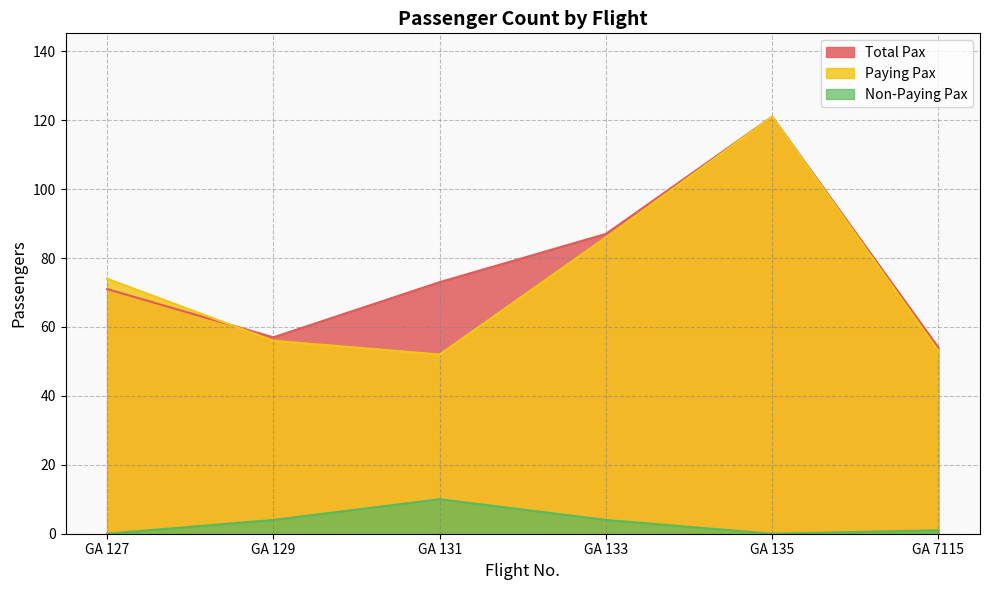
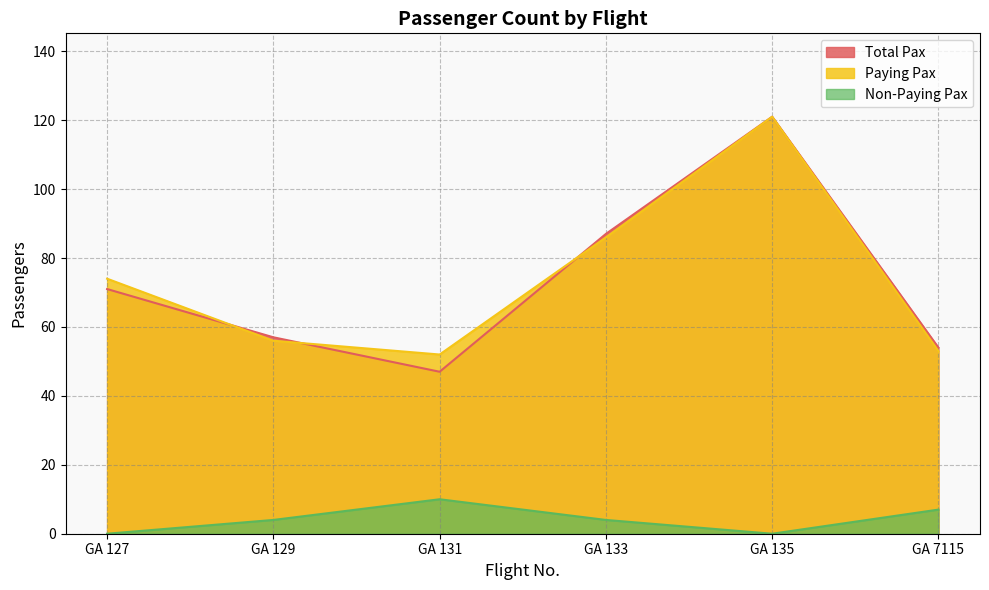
Total Pax, GA 131: 73 -> 47
Non-Paying Pax, GA 7115: 1 -> 7
